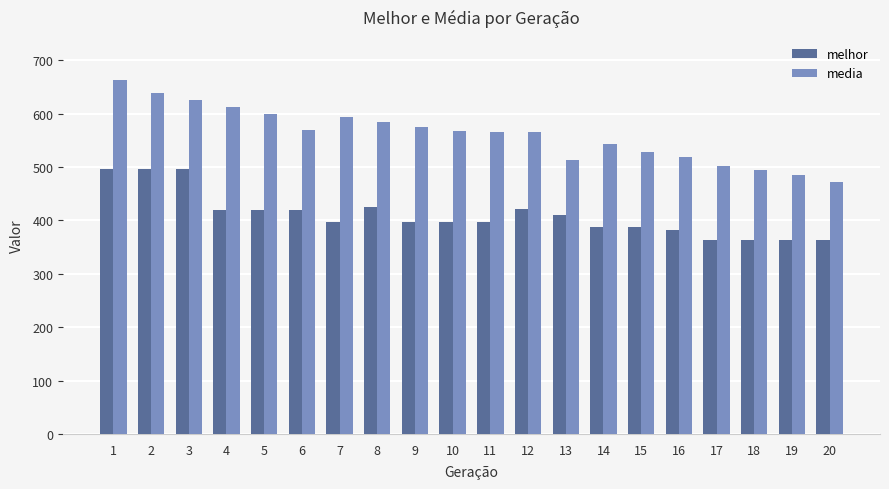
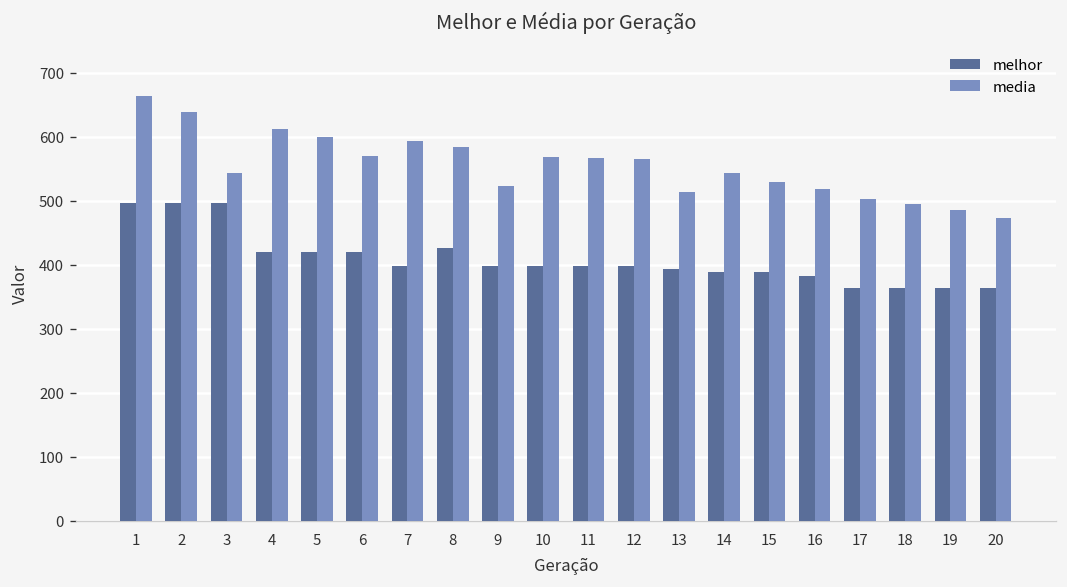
media, 3: 620 -> 540
media, 9: 580 -> 520
melhor, 12: 420 -> 400
melhor, 13: 410 -> 390
